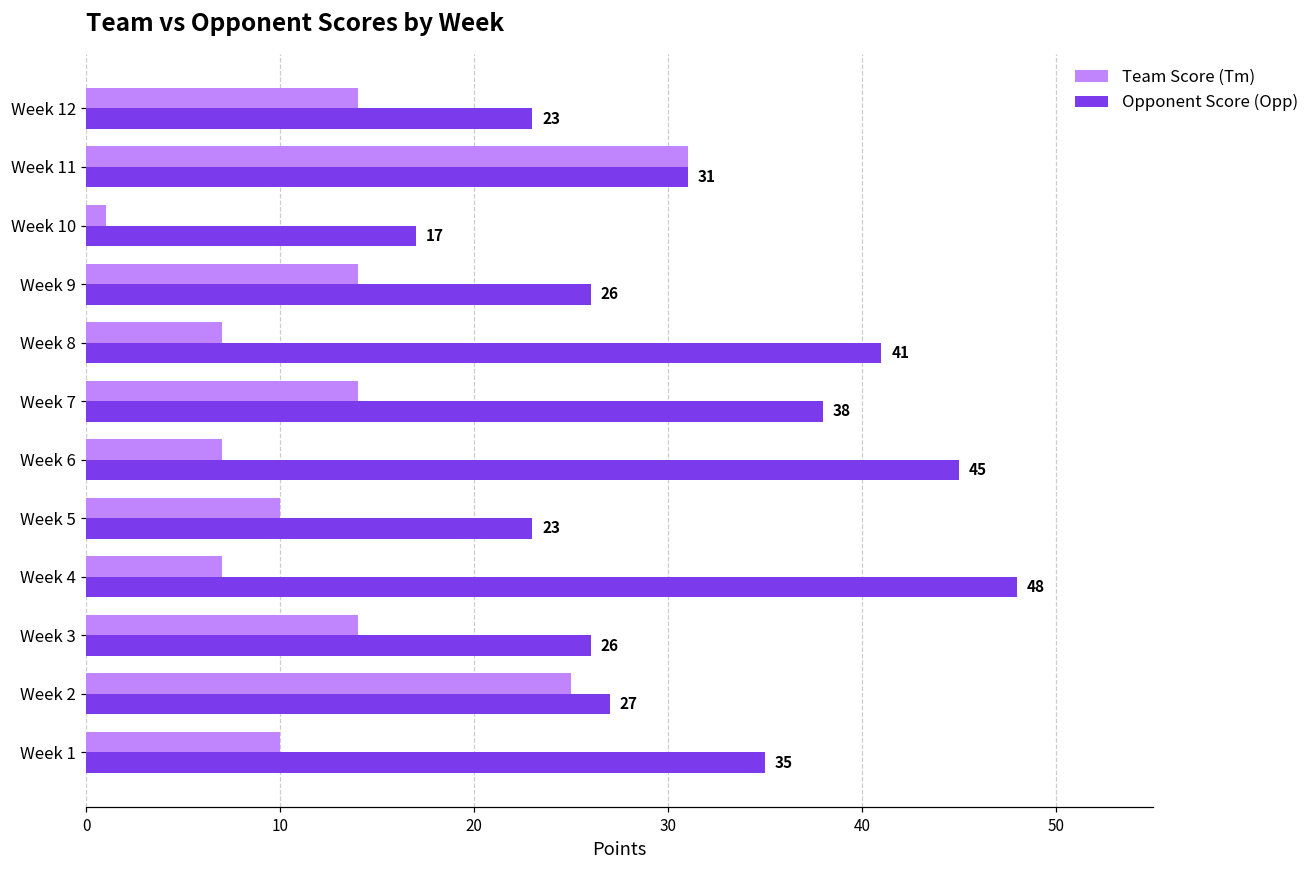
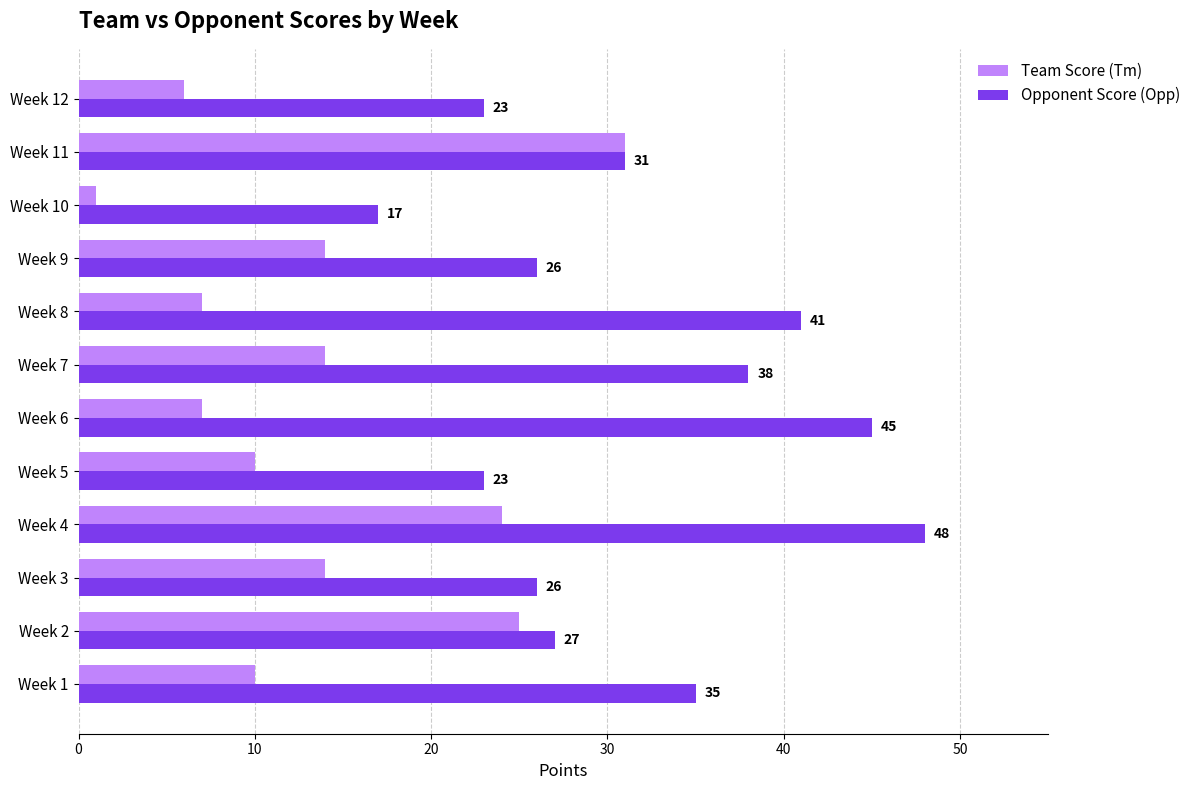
Team Score (Tm), Week 12: 14 -> 6
Team Score (Tm), Week 4: 7 -> 24
